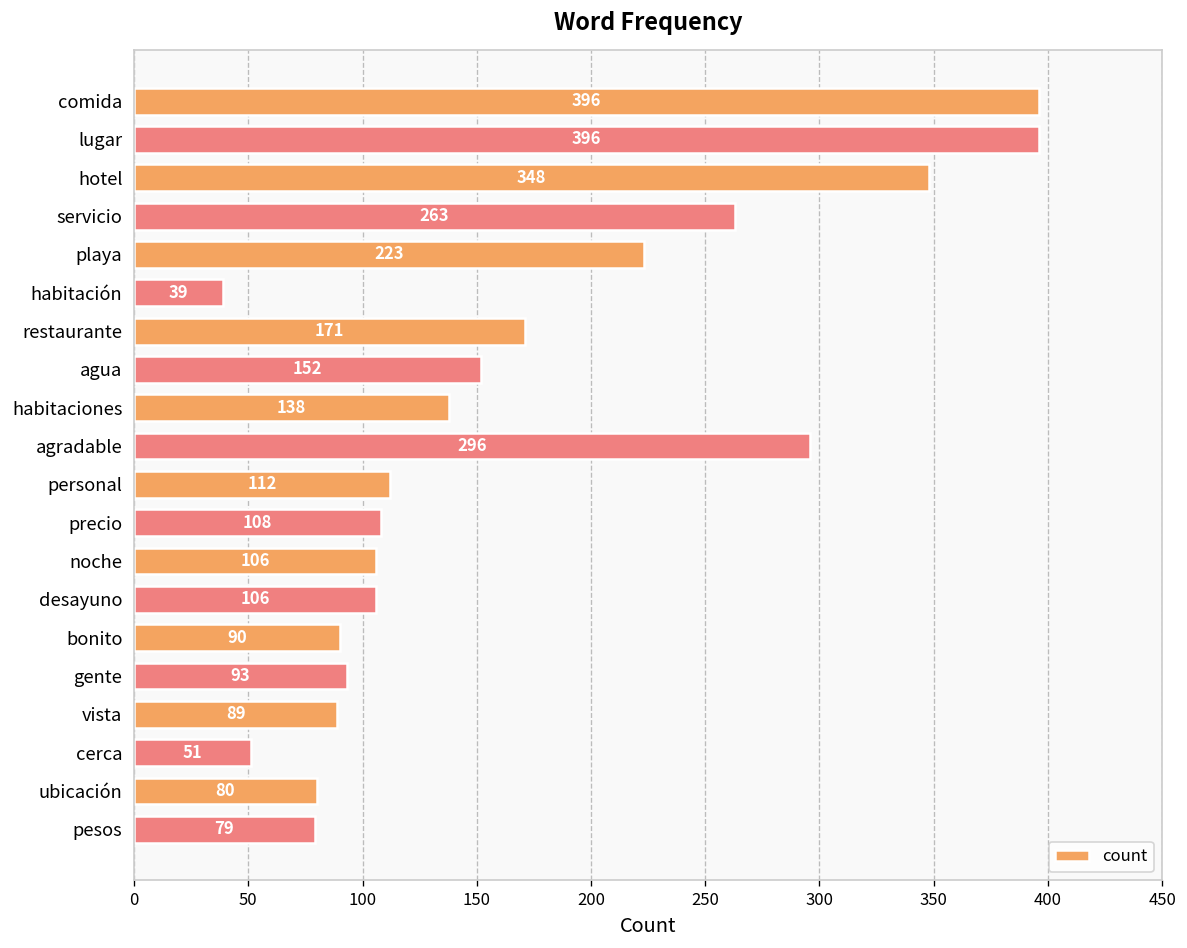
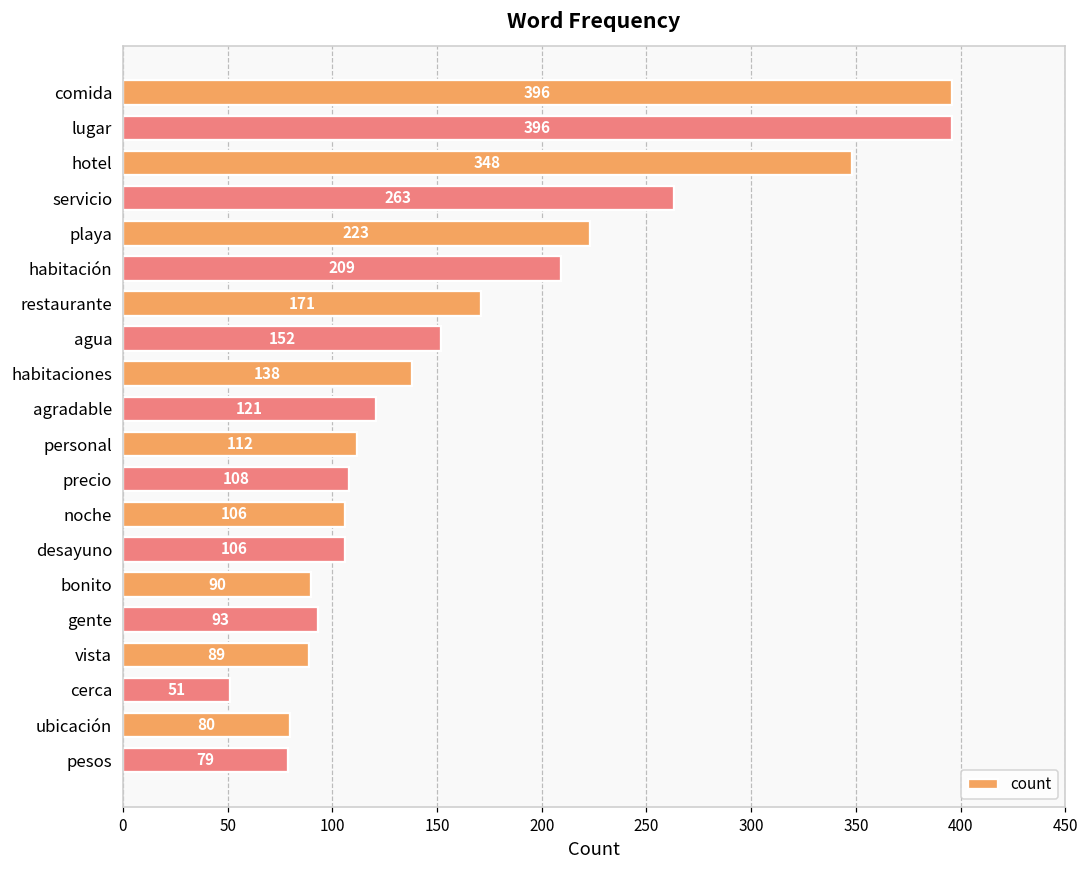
habitación: 39 -> 209
agradable: 296 -> 121
